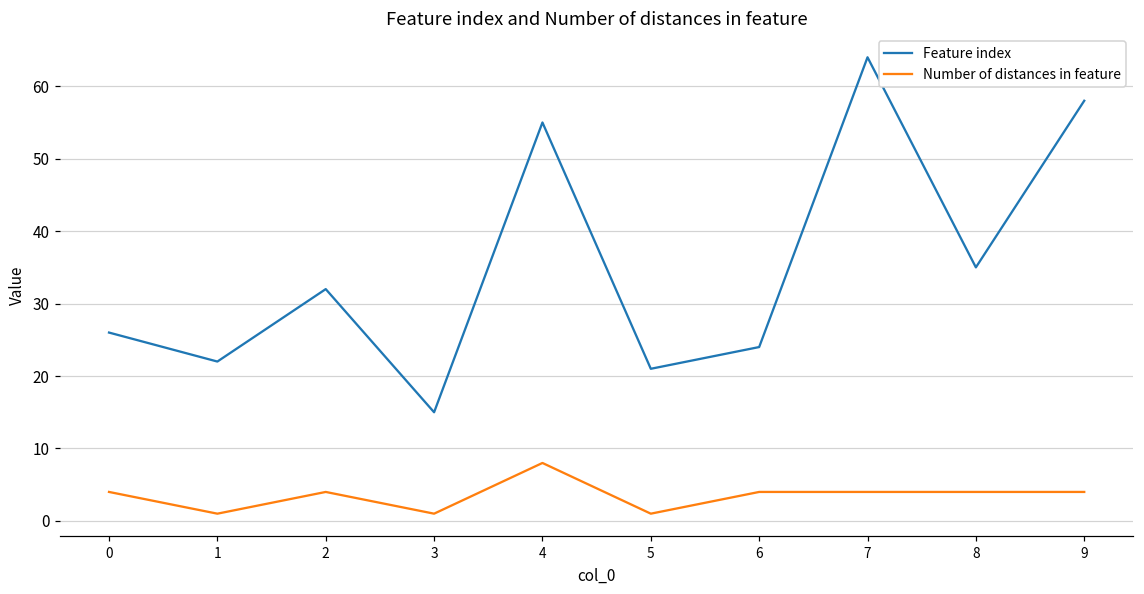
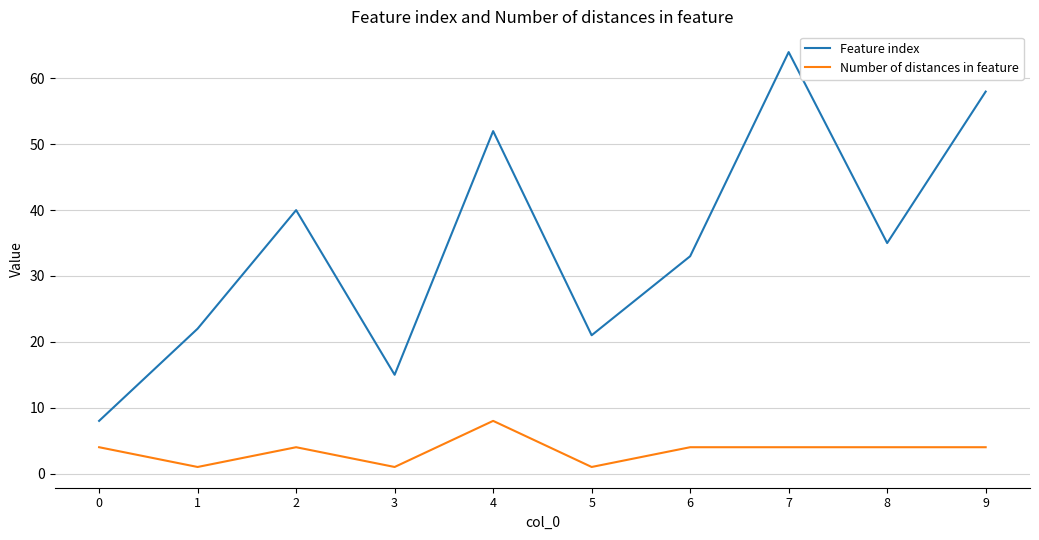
Feature index, 0: 26 -> 8
Feature index, 2: 32 -> 40
Feature index, 4: 55 -> 52
Feature index, 6: 24 -> 33
